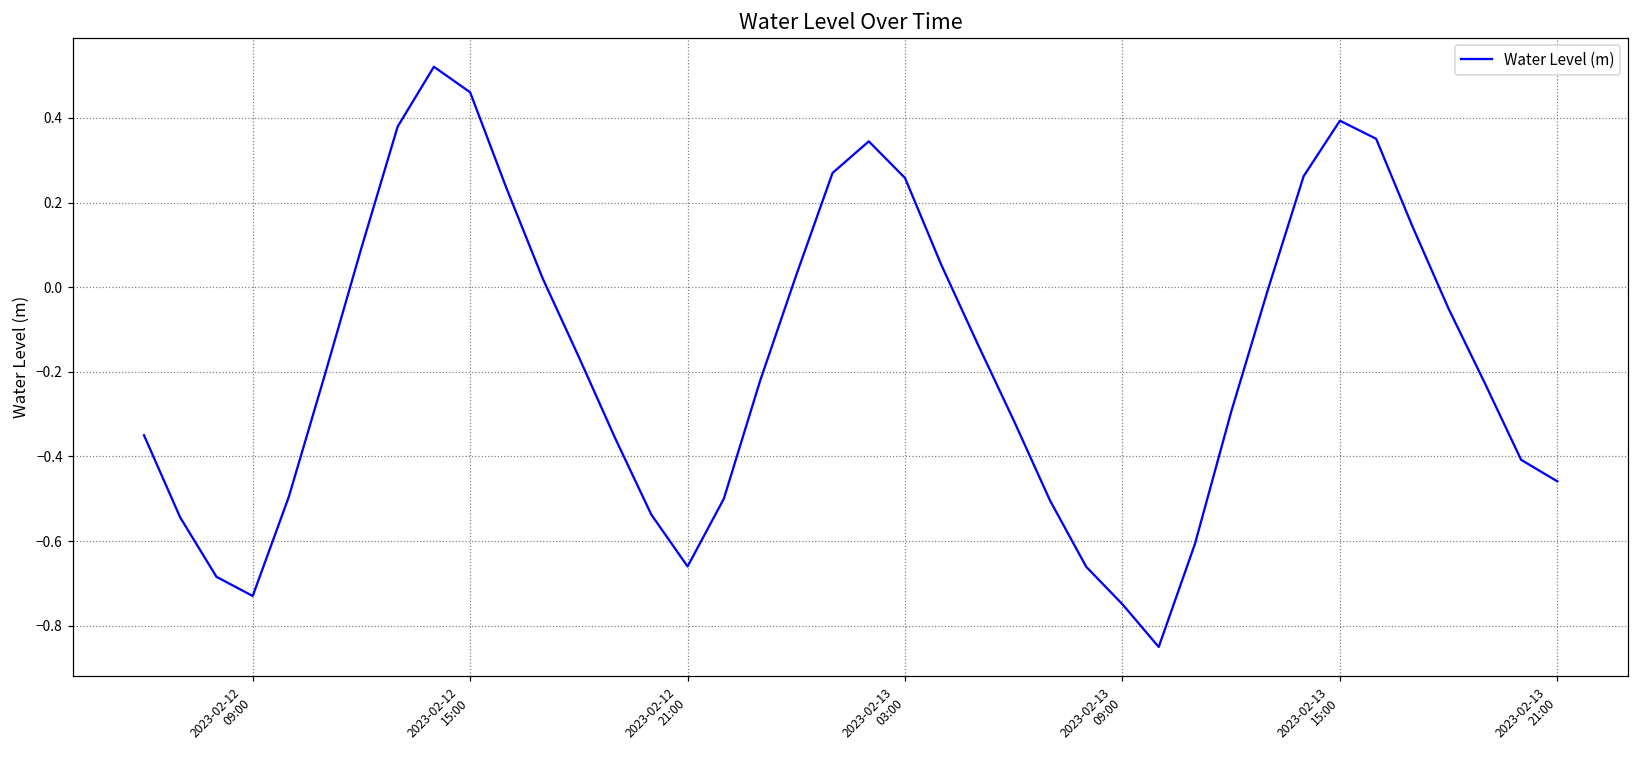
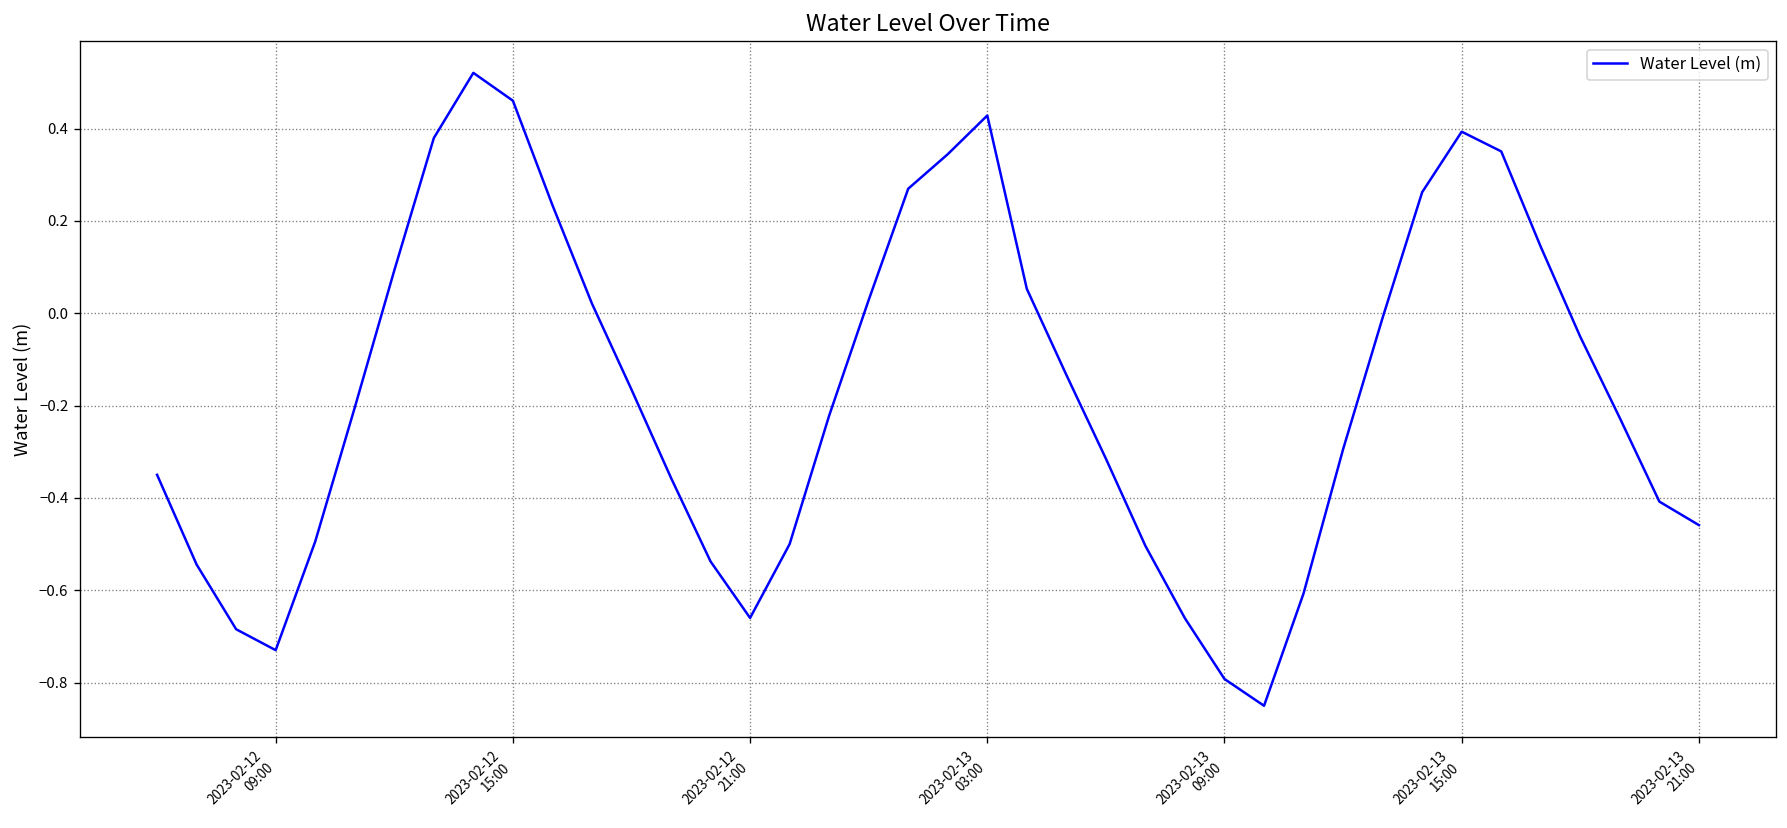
2023-02-13 03:00: 0.26 -> 0.43
2023-02-13 09:00: -0.75 -> -0.79
